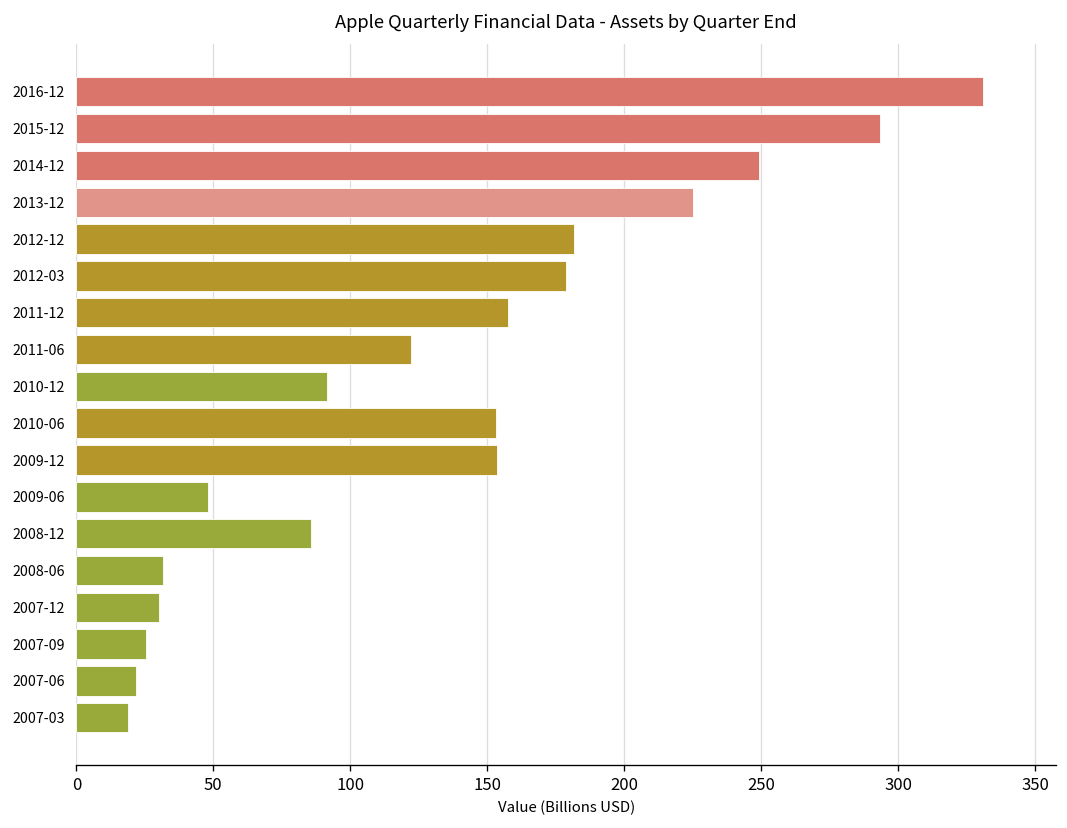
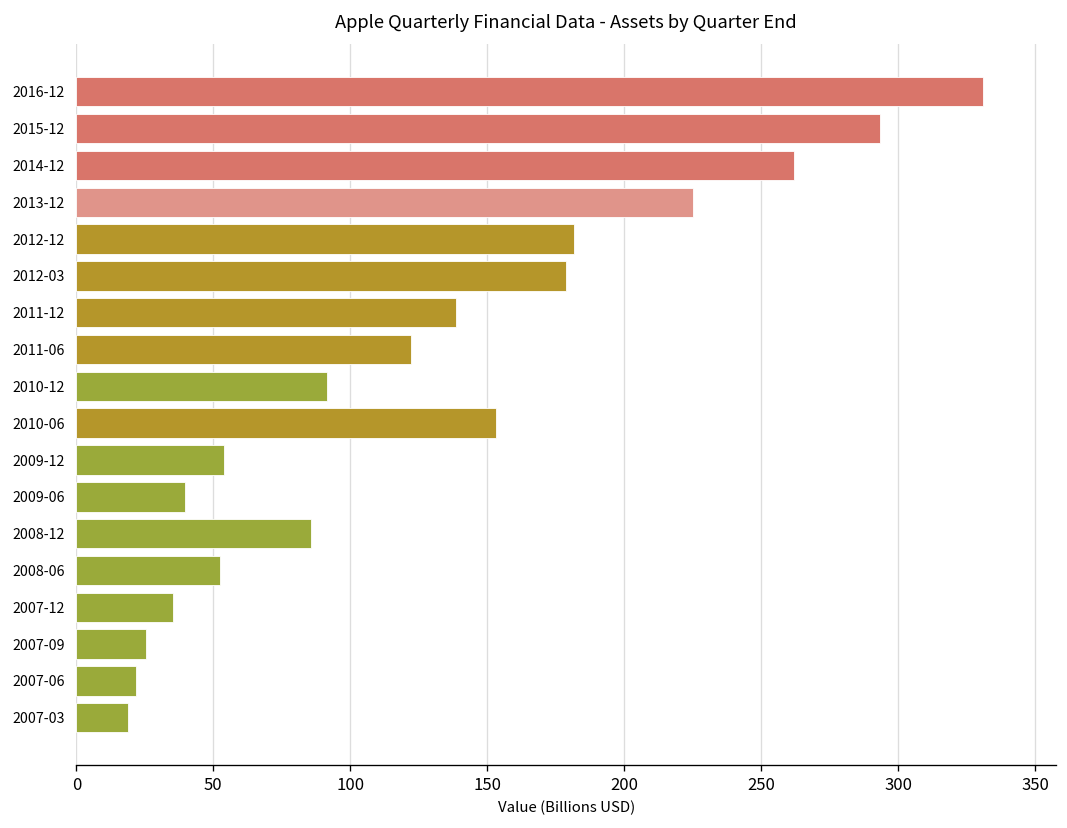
2014-12: 249 -> 262
2011-12: 158 -> 139
2009-12: 153 -> 54
2009-06: 48 -> 40
2008-06: 32 -> 52
2007-12: 30 -> 35
